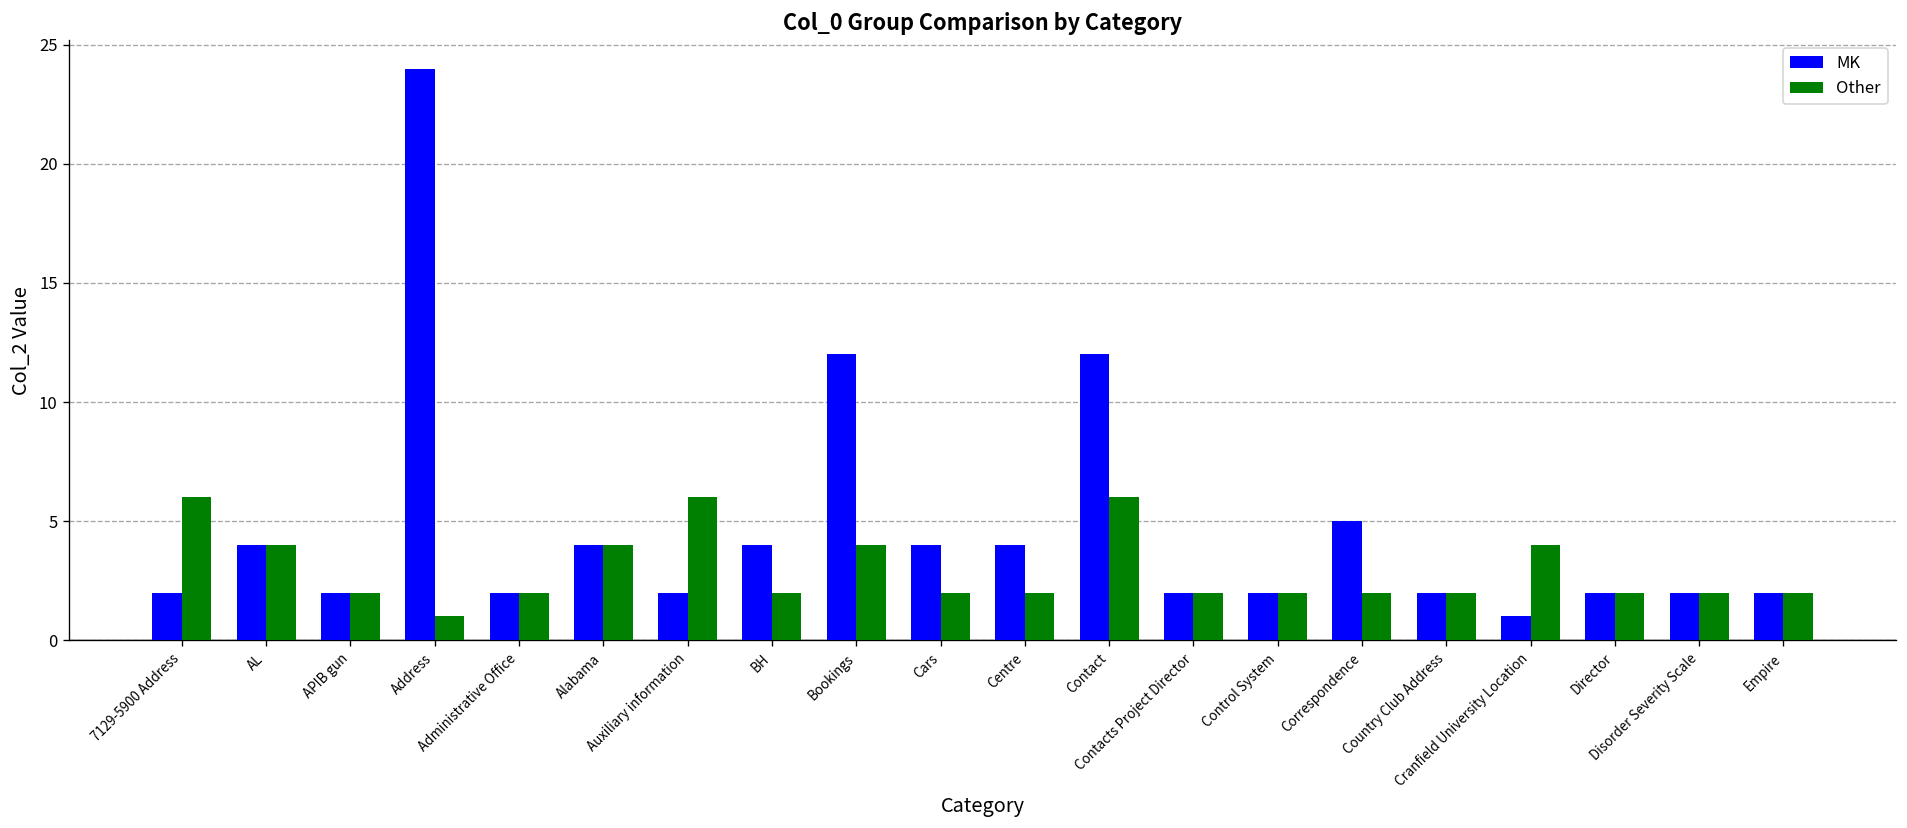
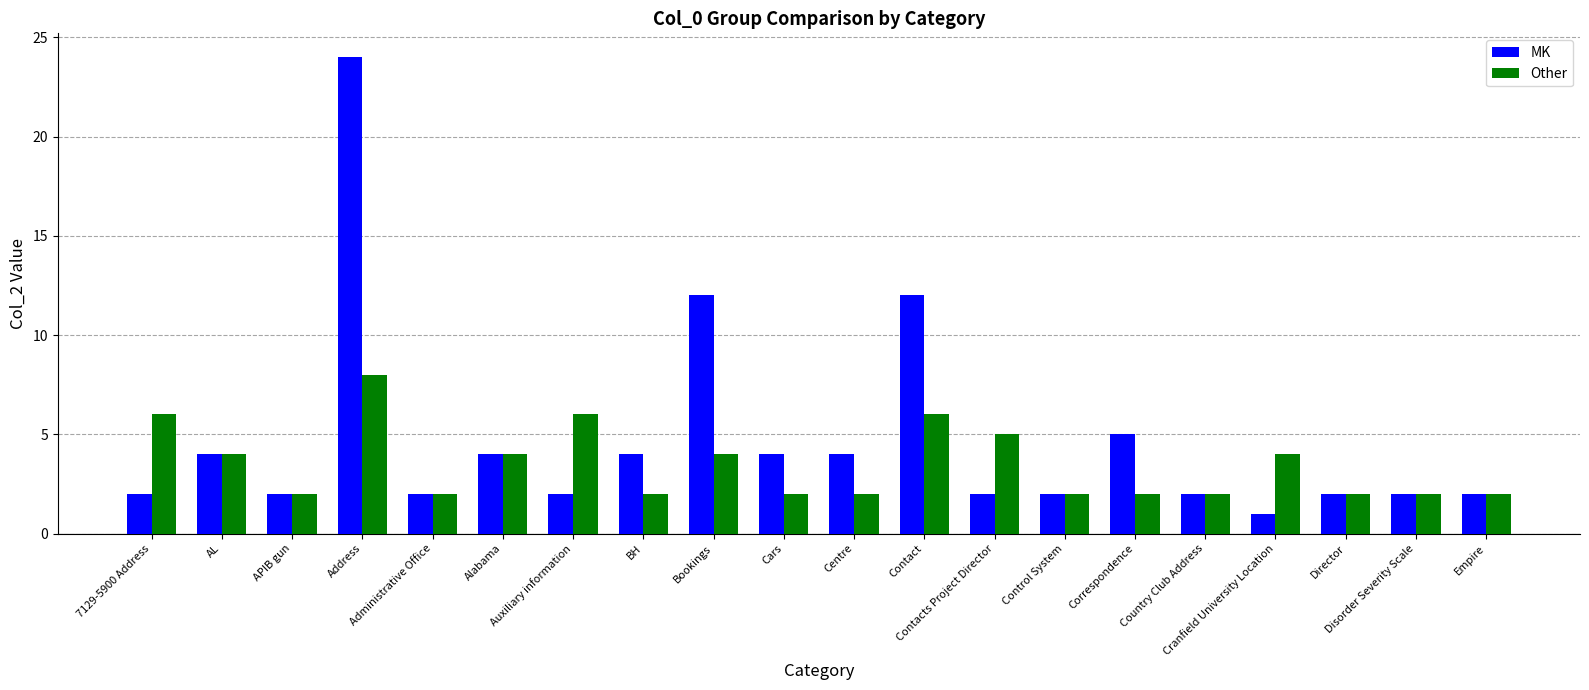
Other, Address: 1 -> 8
Other, Contacts Project Director: 2 -> 5
